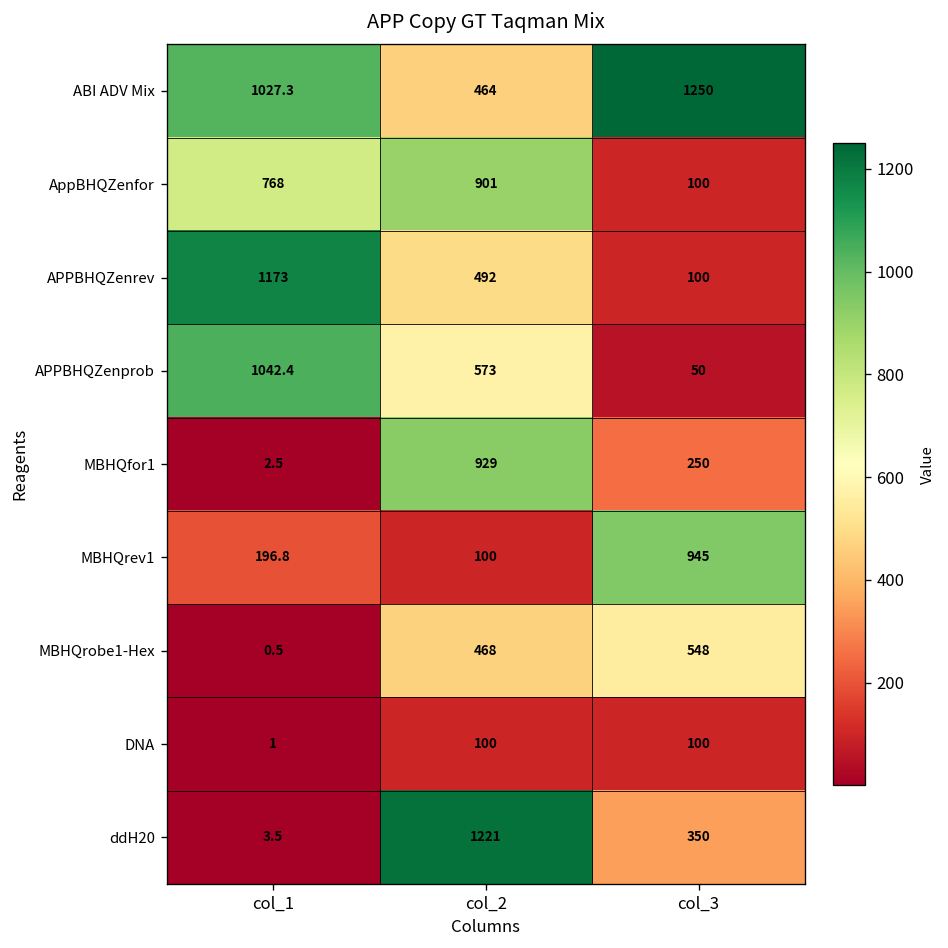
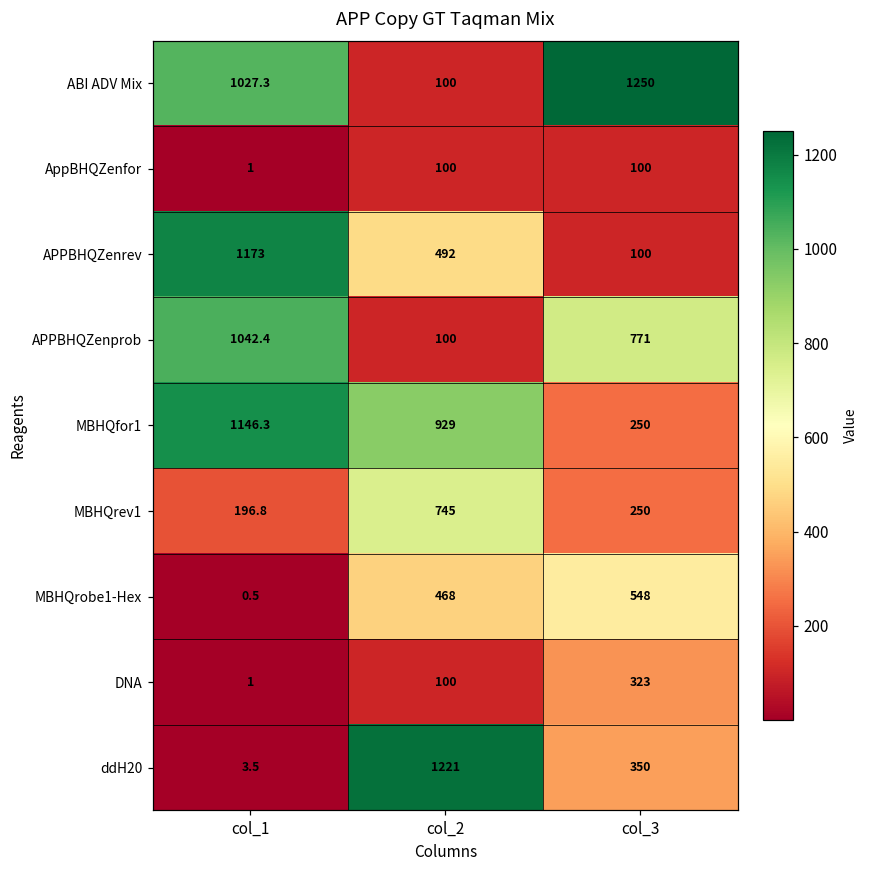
ABI ADV Mix, col_2: 464 -> 100
AppBHQZenfor, col_1: 768 -> 1
AppBHQZenfor, col_2: 901 -> 100
APPBHQZenprob, col_2: 573 -> 100
APPBHQZenprob, col_3: 50 -> 771
MBHQfor1, col_1: 2.5 -> 1146.3
MBHQrev1, col_2: 100 -> 745
MBHQrev1, col_3: 945 -> 250
DNA, col_3: 100 -> 323
